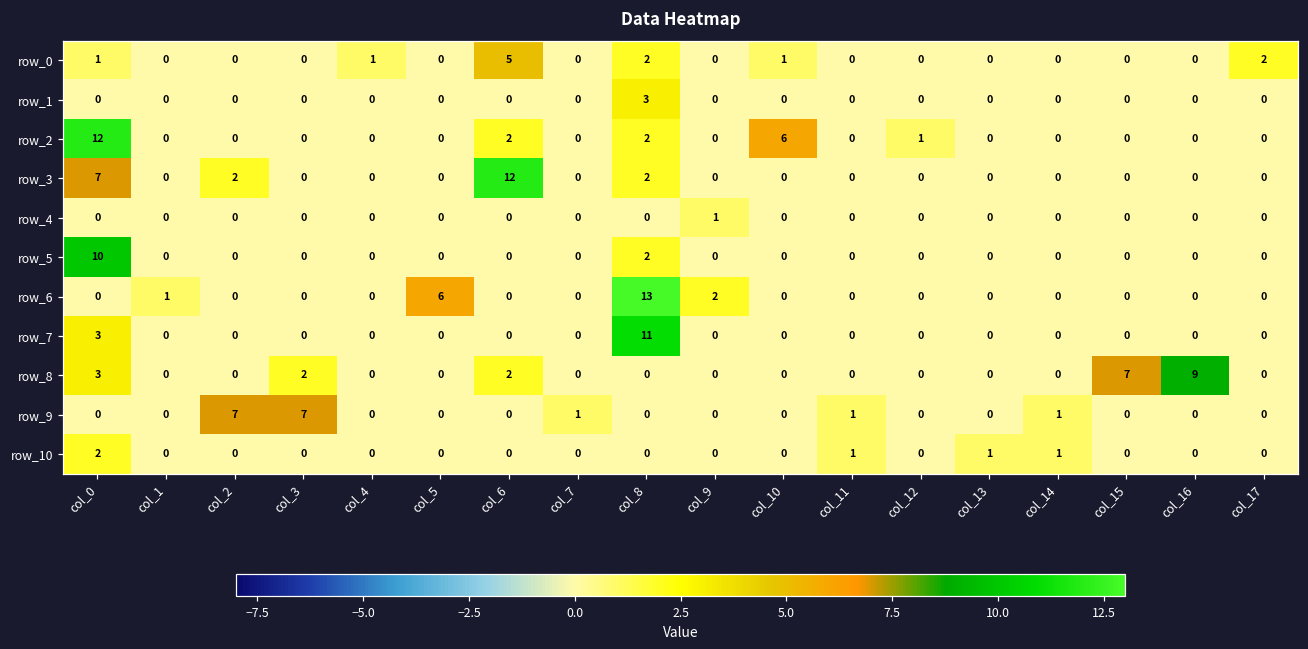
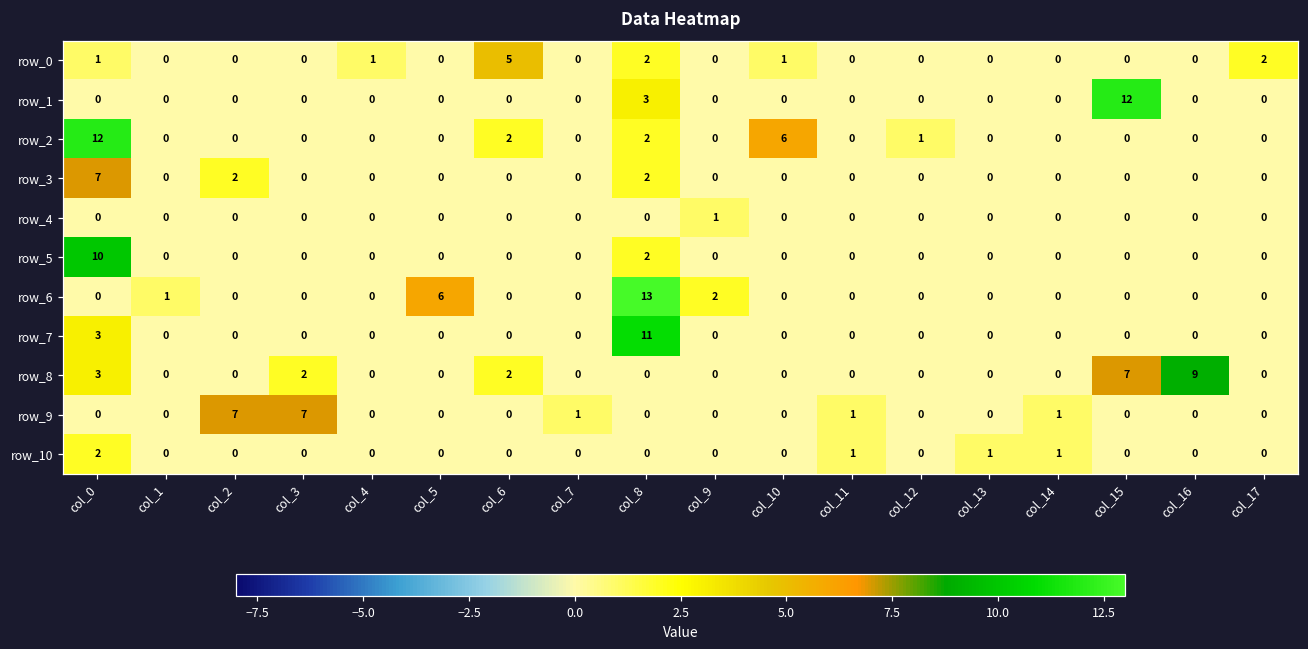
row_1, col_15: 0 -> 12
row_3, col_6: 12 -> 0
